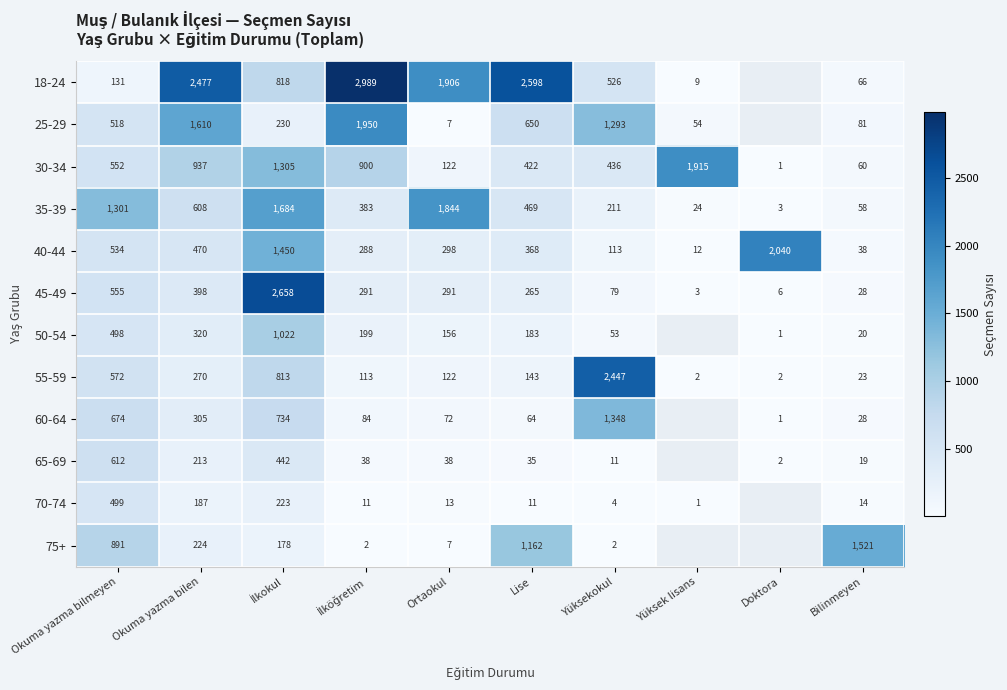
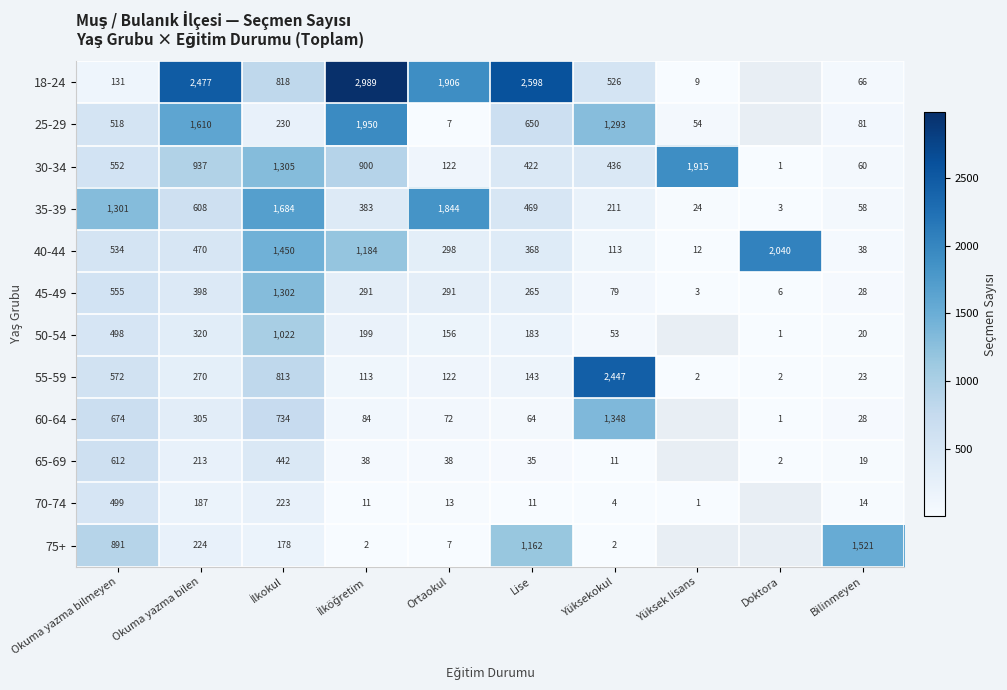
40-44, İlköğretim: 288 -> 1,184
45-49, İlkokul: 2,658 -> 1,302
